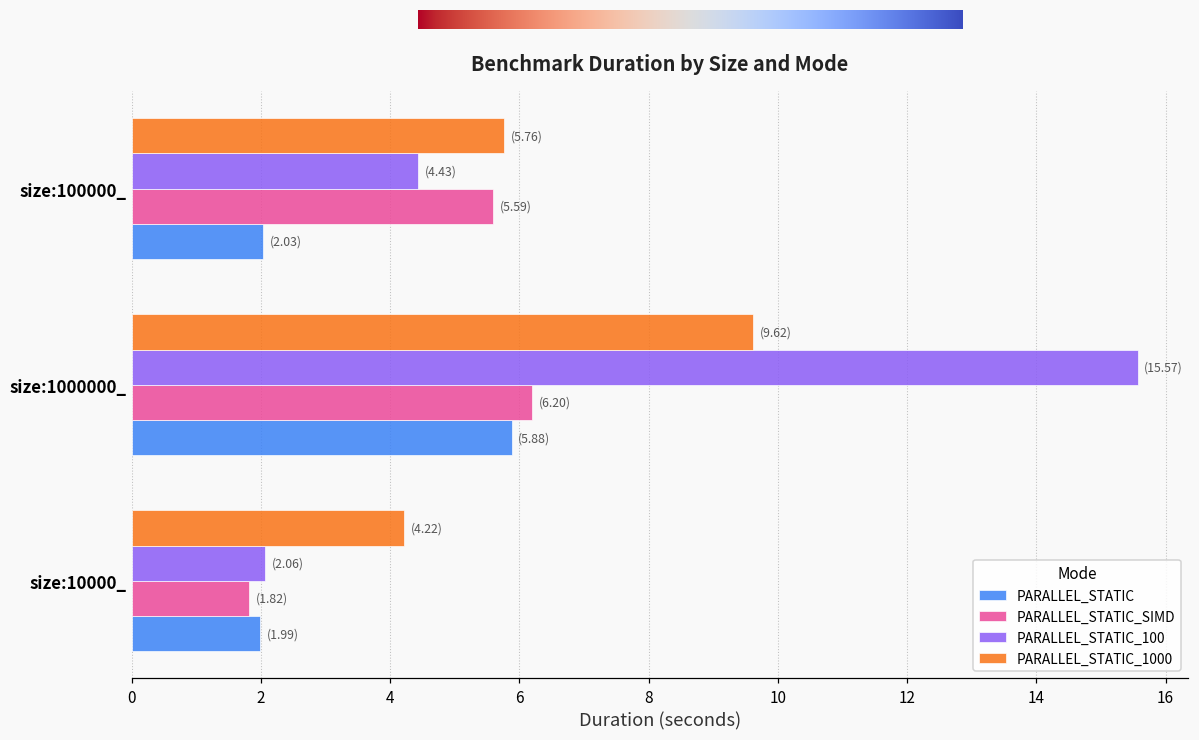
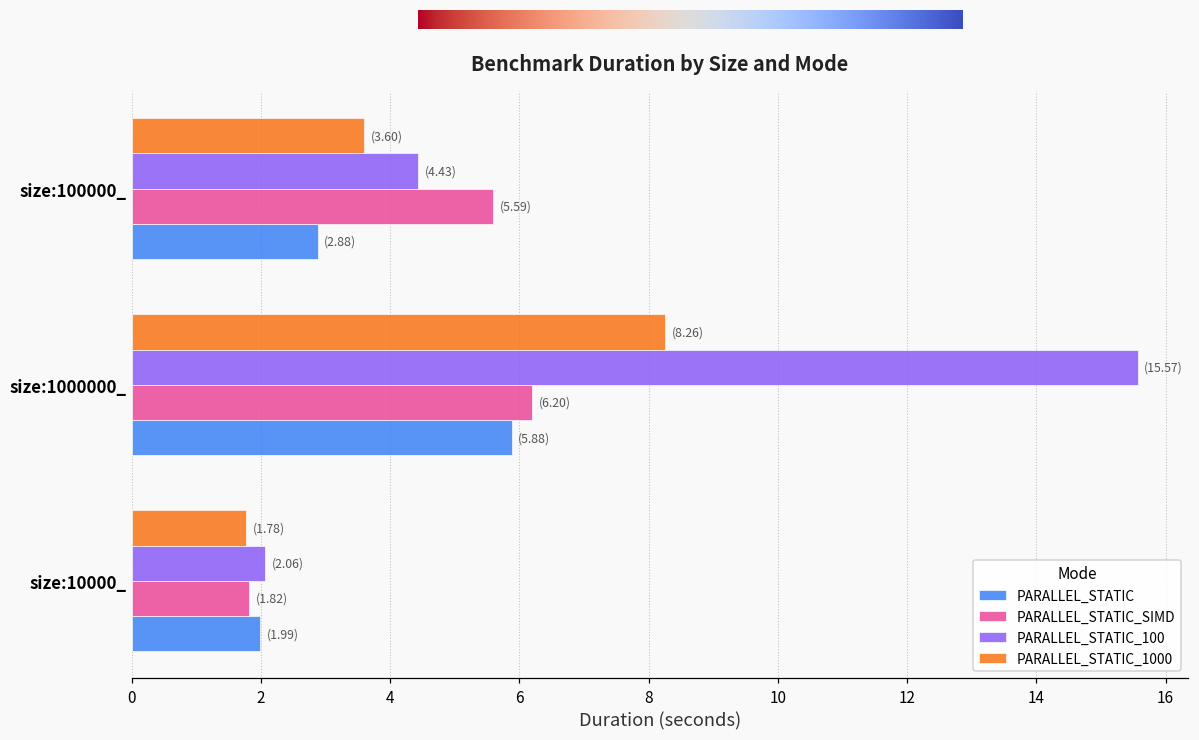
PARALLEL_STATIC_1000, size:100000_: (5.76) -> (3.60)
PARALLEL_STATIC, size:100000_: (2.03) -> (2.88)
PARALLEL_STATIC_1000, size:1000000_: (9.62) -> (8.26)
PARALLEL_STATIC_1000, size:10000_: (4.22) -> (1.78)
